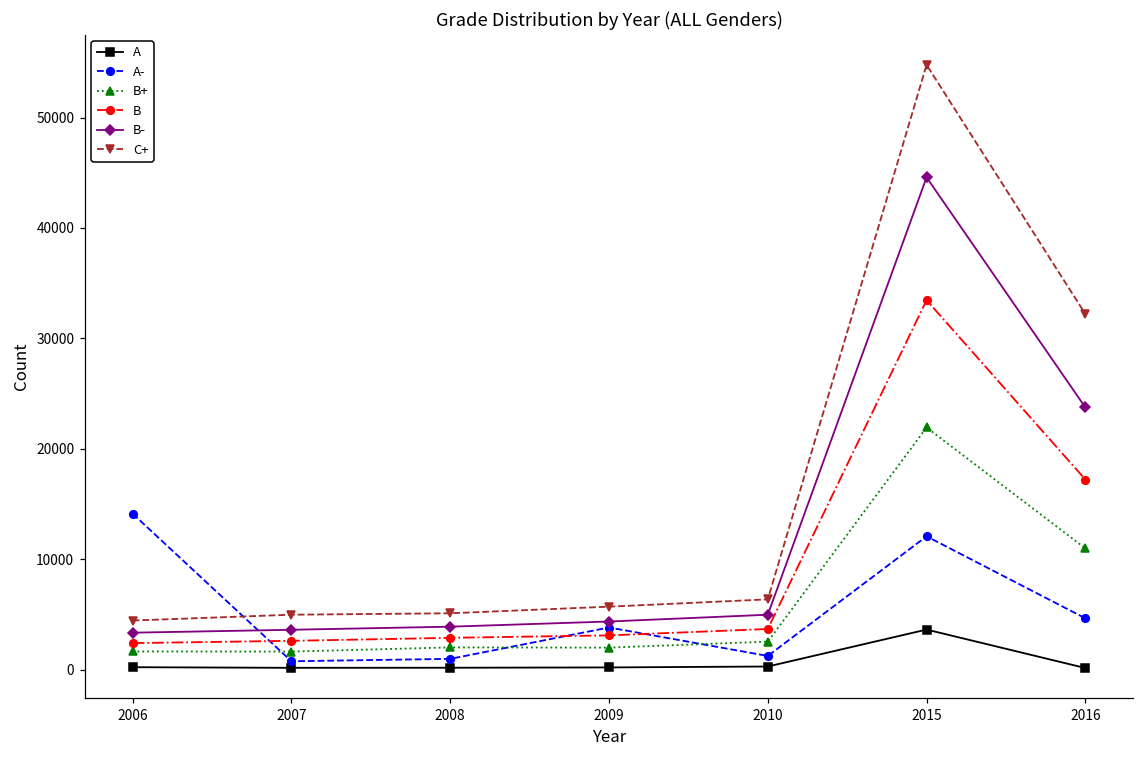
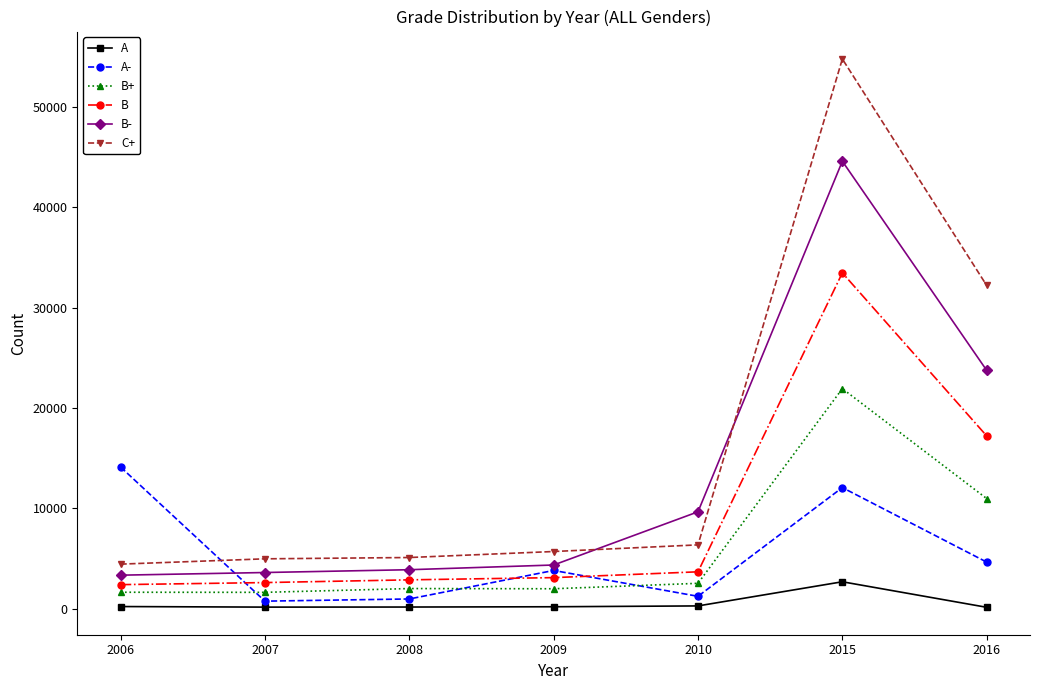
B-, 2010: 5000 -> 9700
A, 2015: 3600 -> 2700
